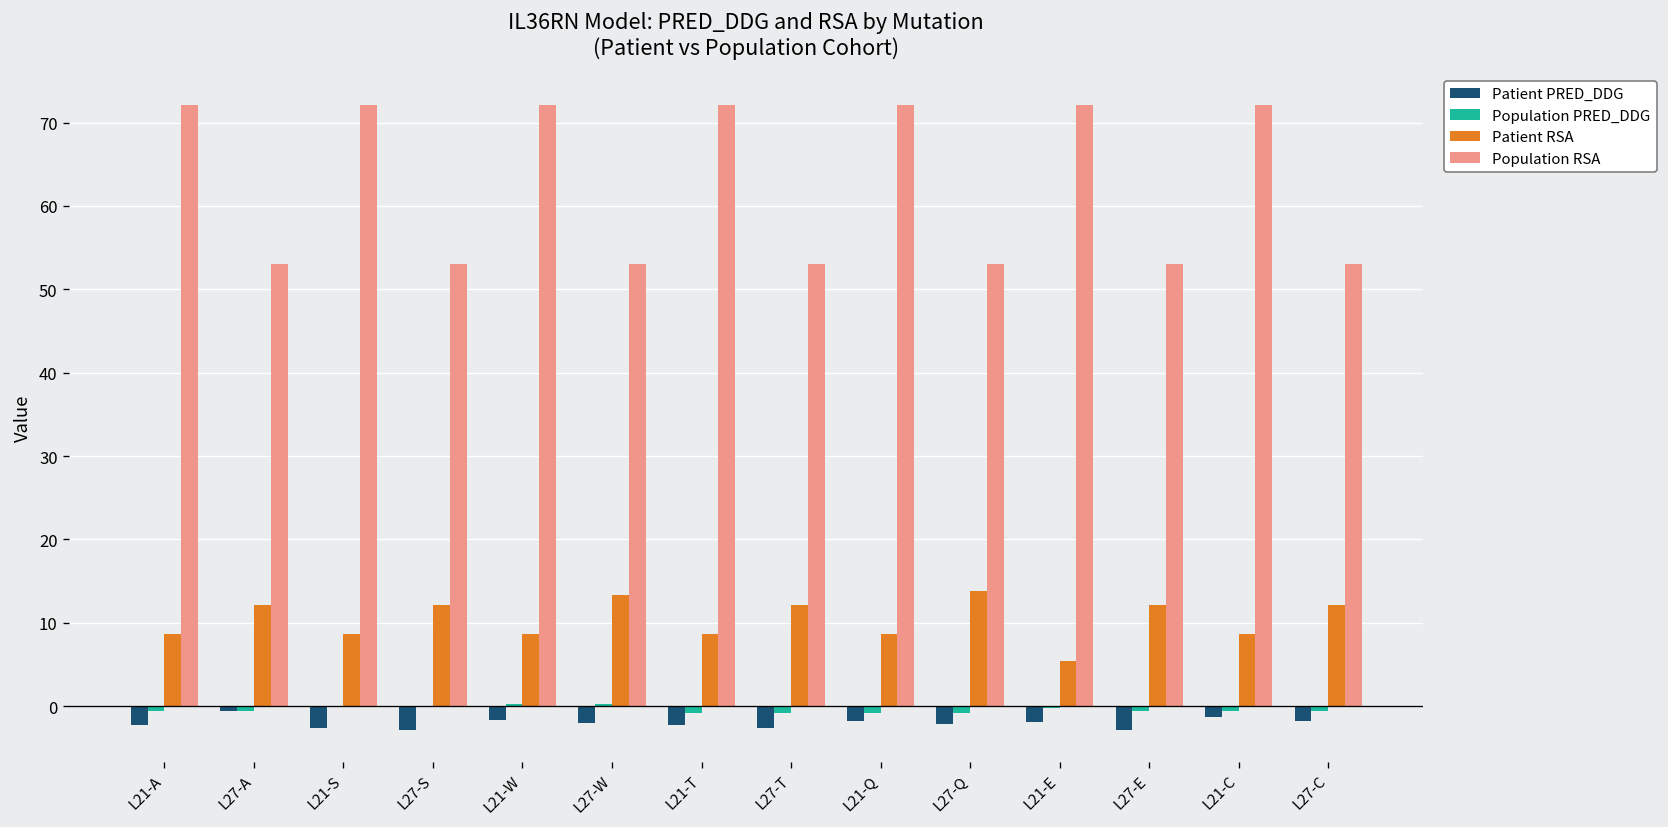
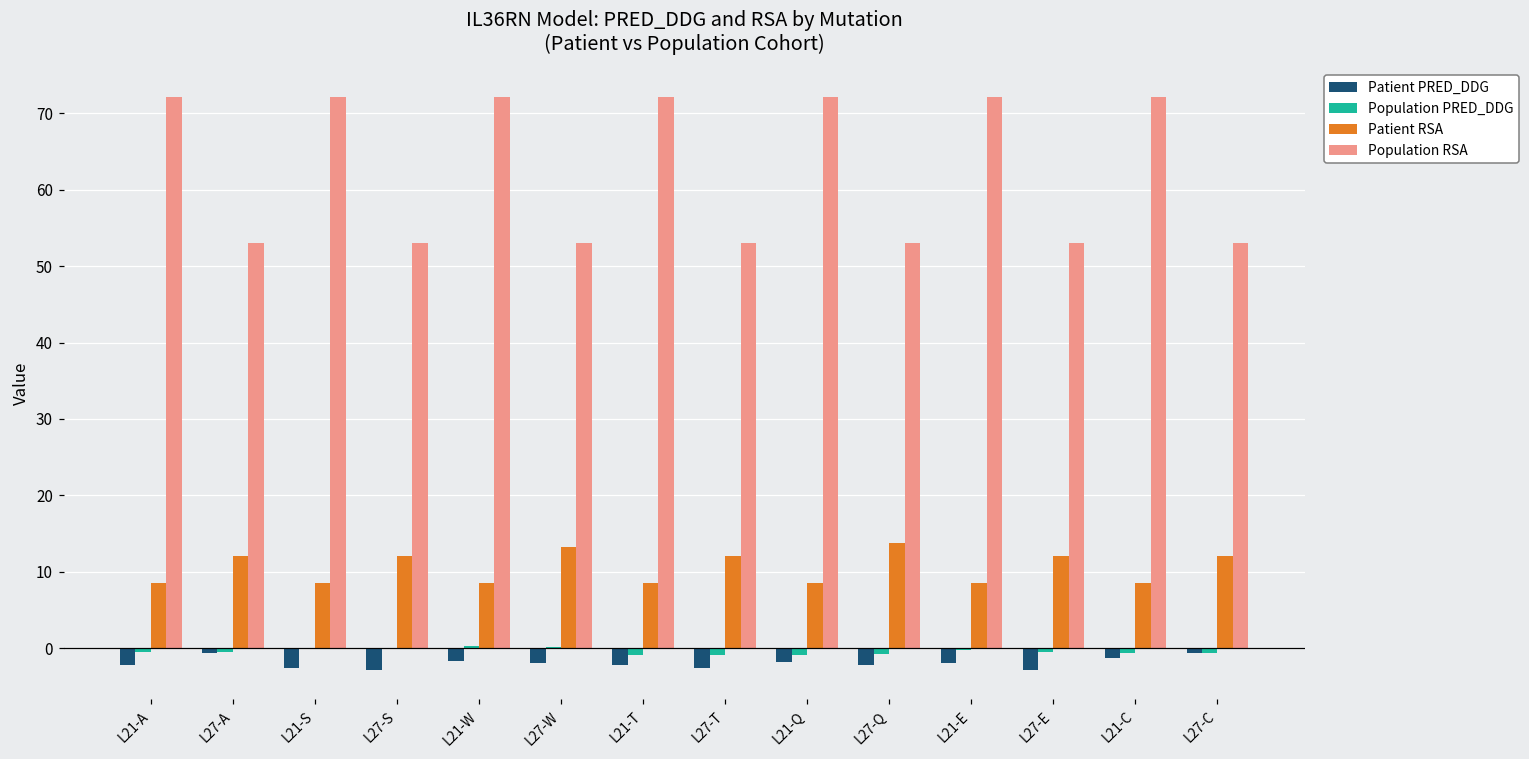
Patient RSA, L21-E: 5 -> 9
Patient PRED_DDG, L27-C: -2 -> -1
